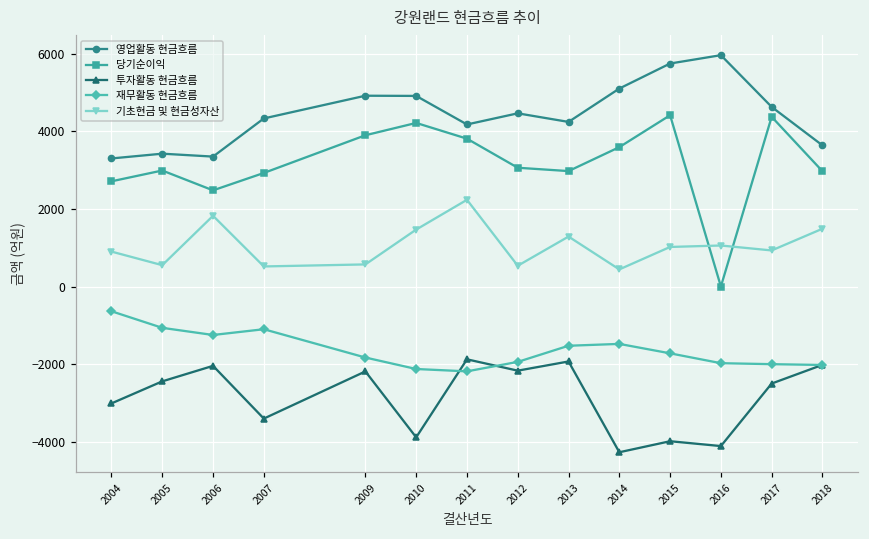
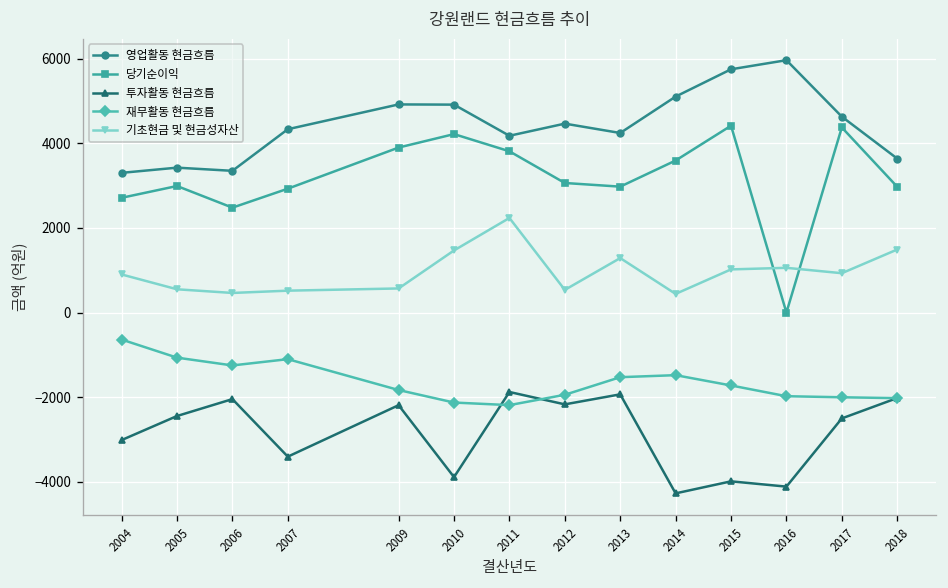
기초현금 및 현금성자산, 2006: 1800 -> 500
